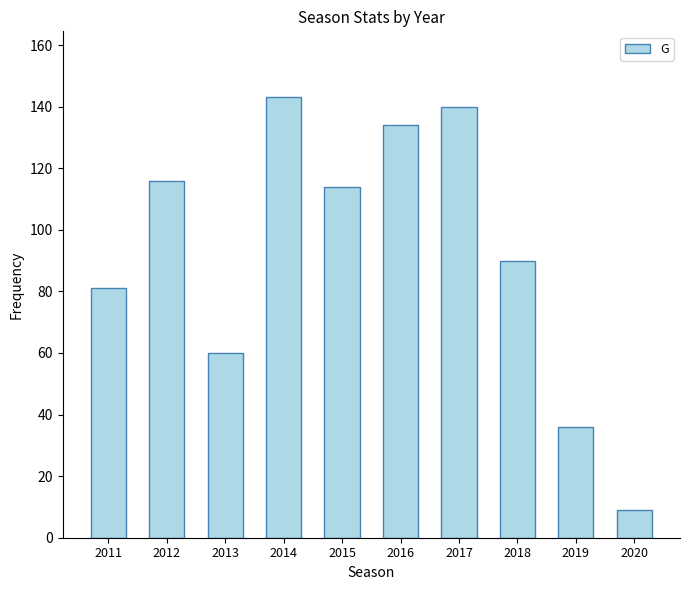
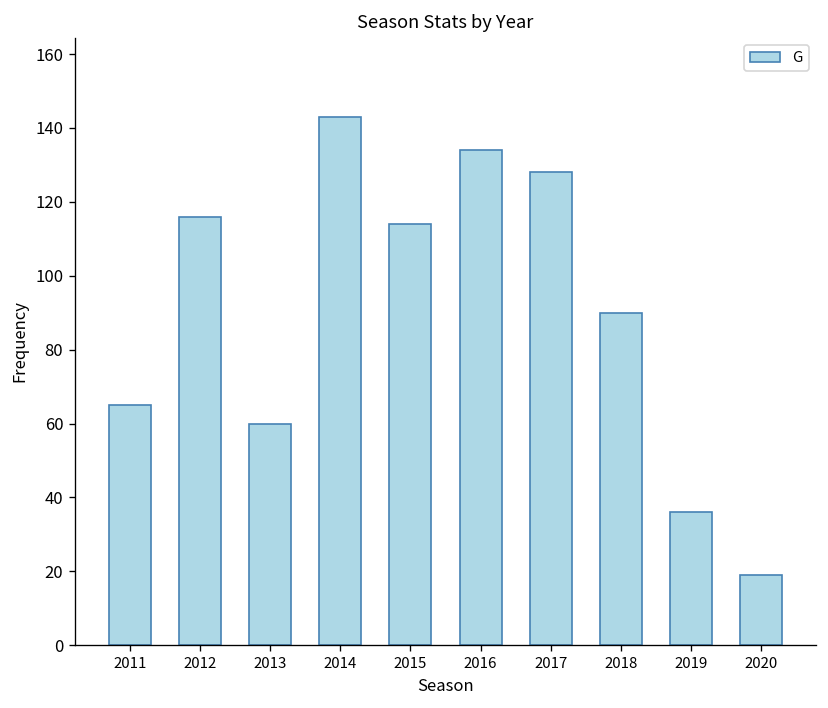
2011: 81 -> 65
2017: 140 -> 128
2020: 9 -> 19
